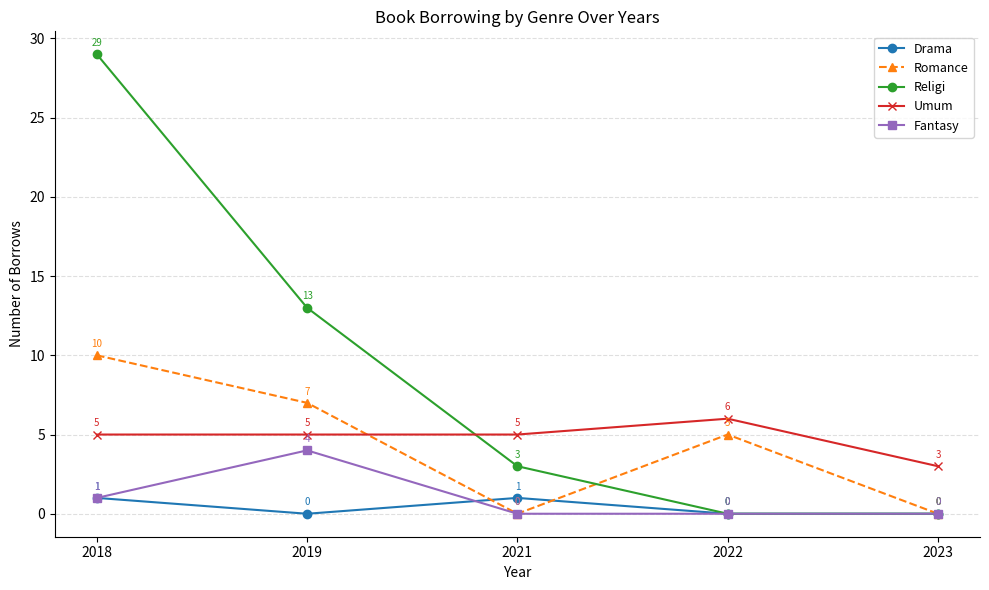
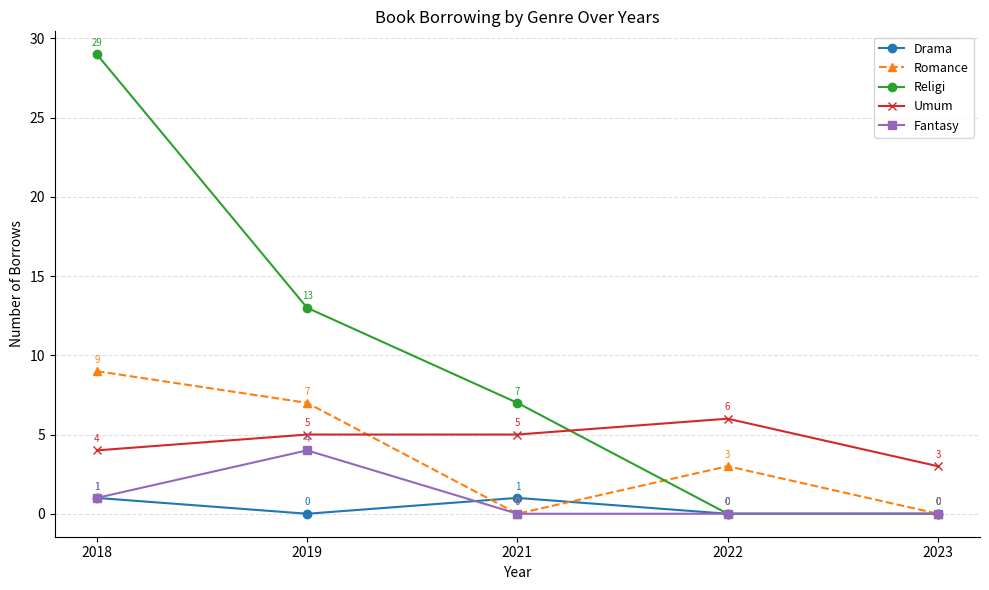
Romance, 2018: 10 -> 9
Umum, 2018: 5 -> 4
Religi, 2021: 3 -> 7
Romance, 2022: 5 -> 3
